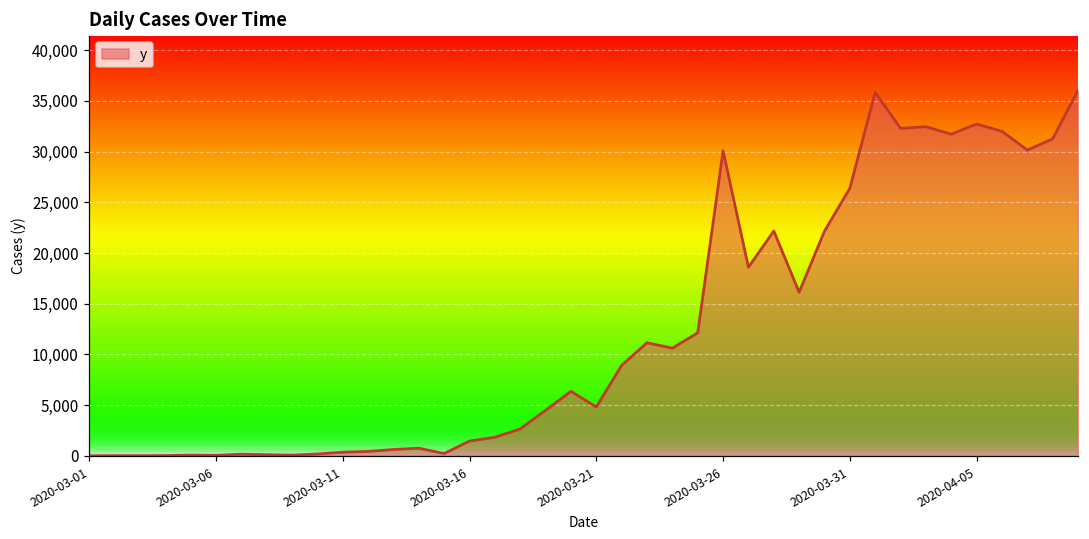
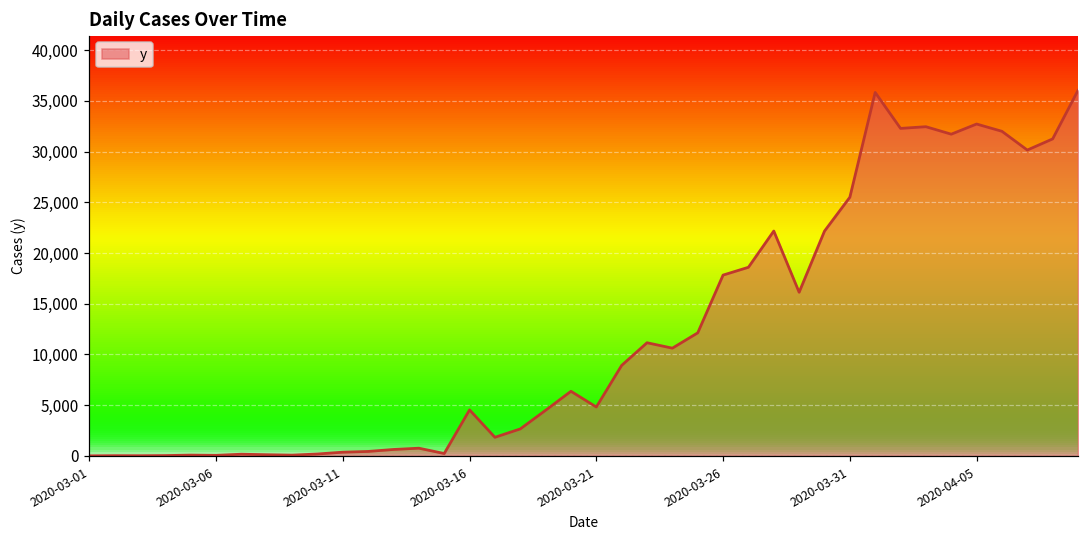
2020-03-16: 1,000 -> 5,000
2020-03-26: 30,000 -> 18,000
2020-03-31: 26,000 -> 25,000
